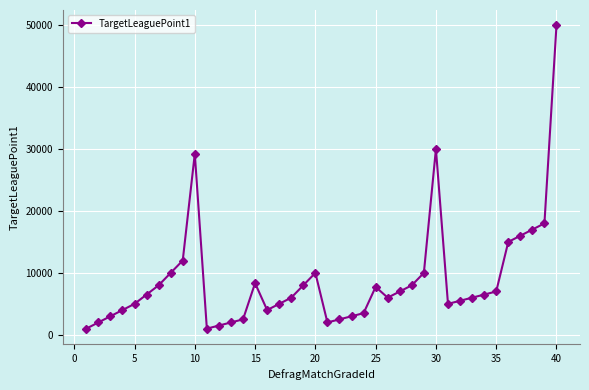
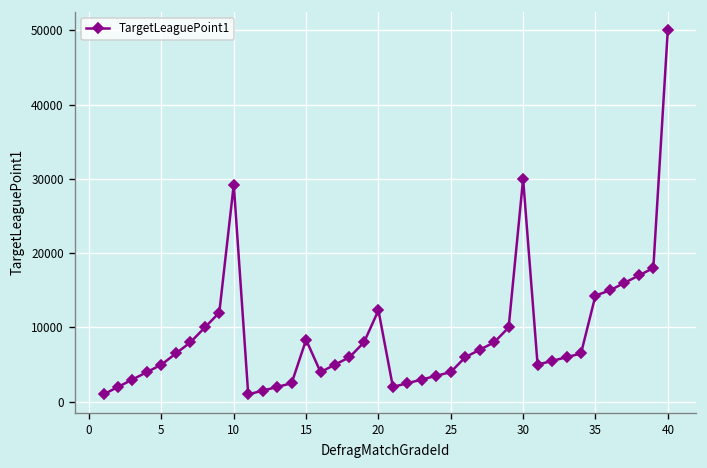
20: 10000 -> 12000
25: 8000 -> 4000
35: 7000 -> 14000
